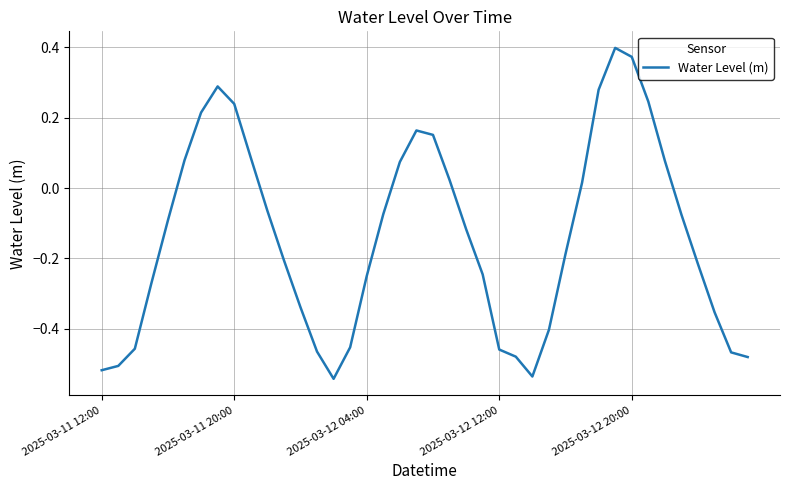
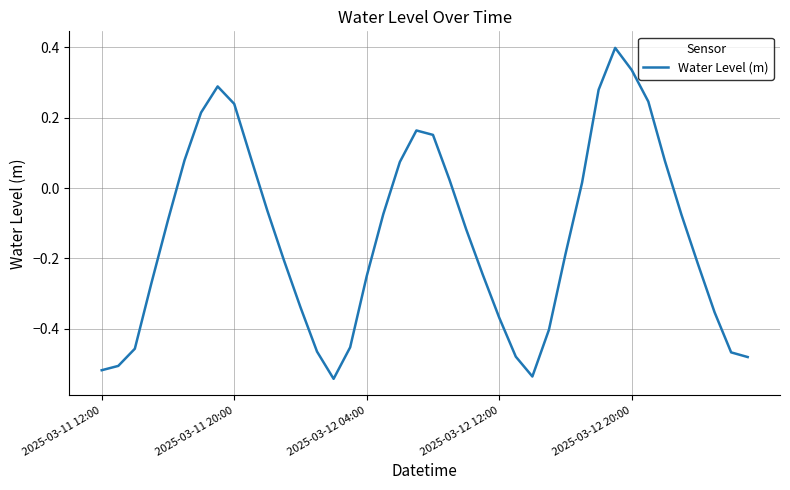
2025-03-12 12:00: -0.46 -> -0.37
2025-03-12 20:00: 0.37 -> 0.34
